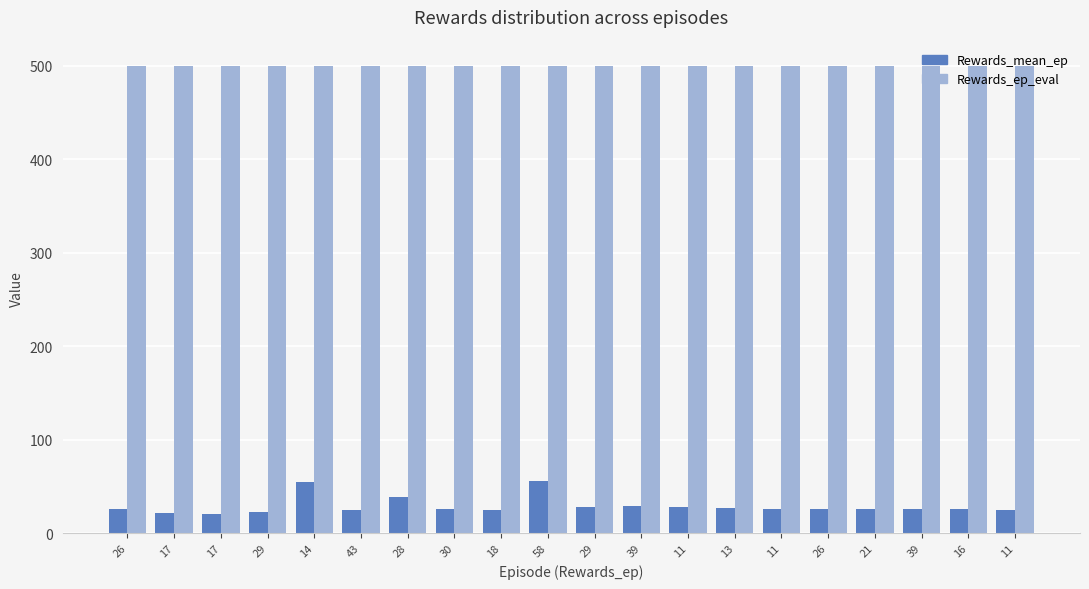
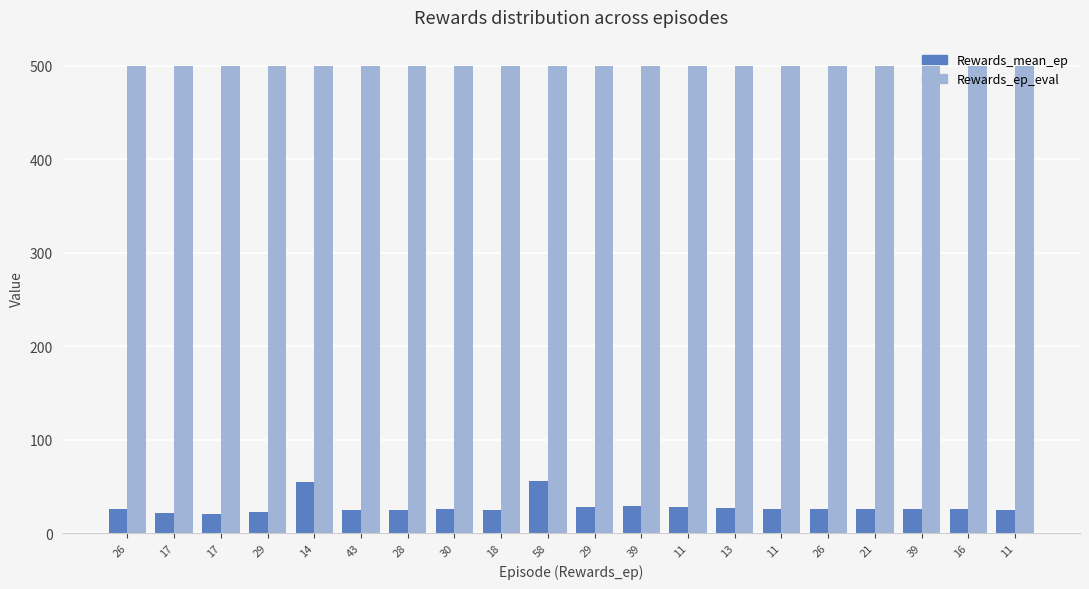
Rewards_mean_ep, 28: 40 -> 20
